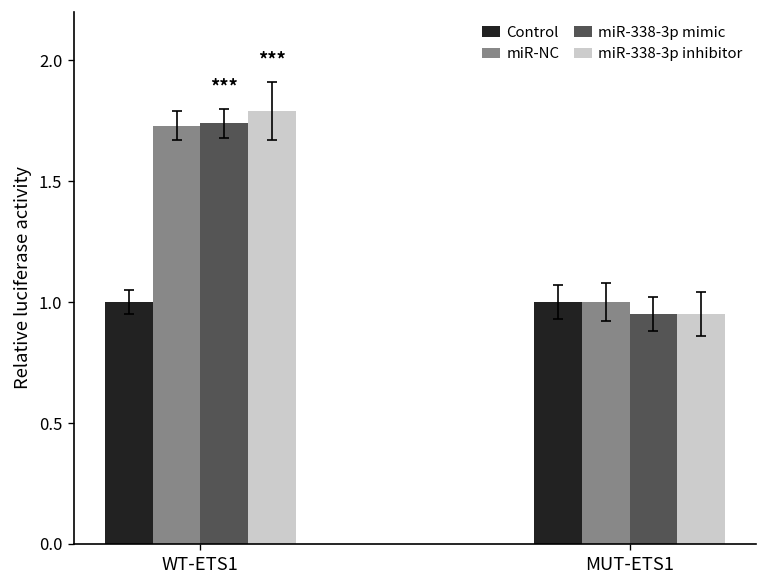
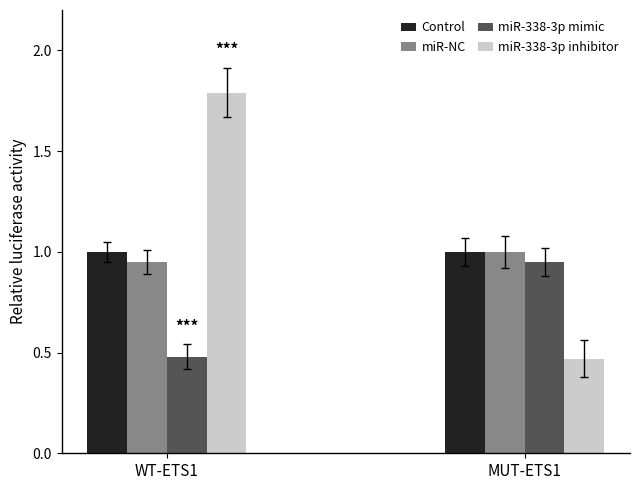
miR-NC, WT-ETS1: 1.73 -> 0.95
miR-338-3p mimic, WT-ETS1: 1.74 -> 0.48
miR-338-3p inhibitor, MUT-ETS1: 0.95 -> 0.47
